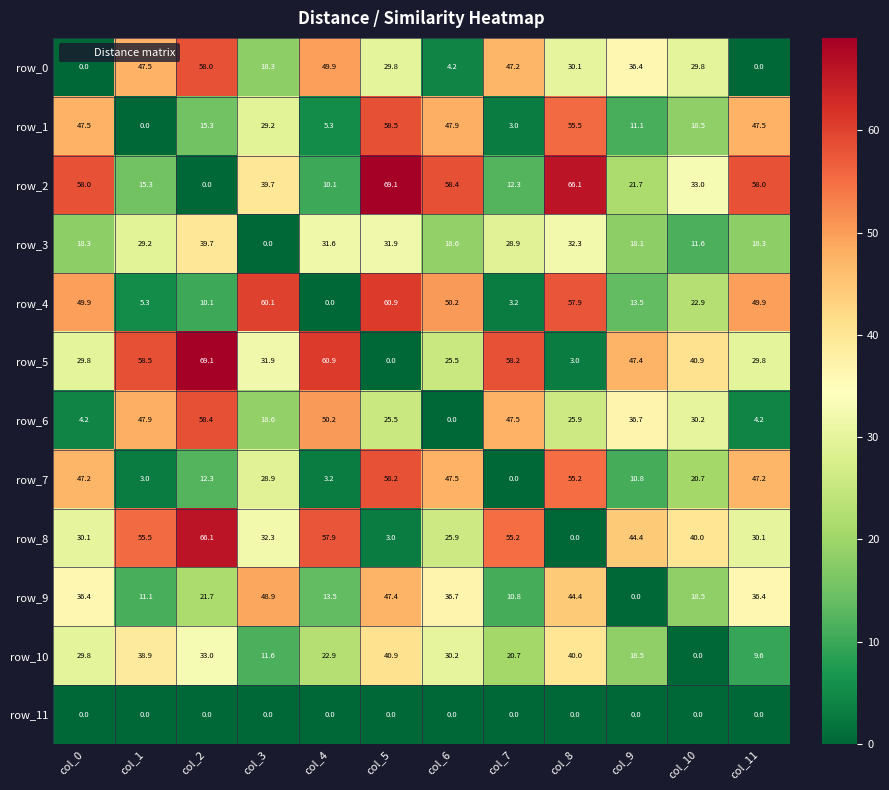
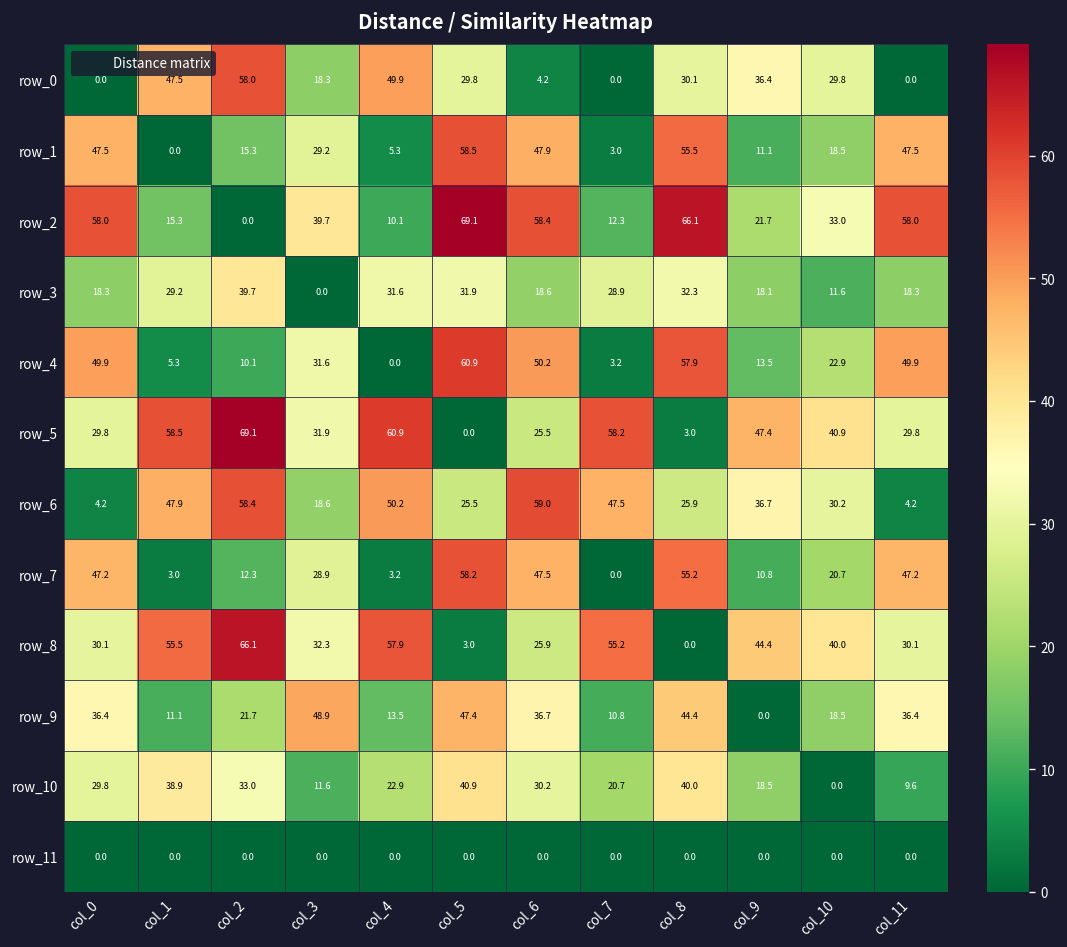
row_0, col_7: 47.2 -> 0.0
row_4, col_3: 60.1 -> 31.6
row_6, col_6: 0.0 -> 59.0
